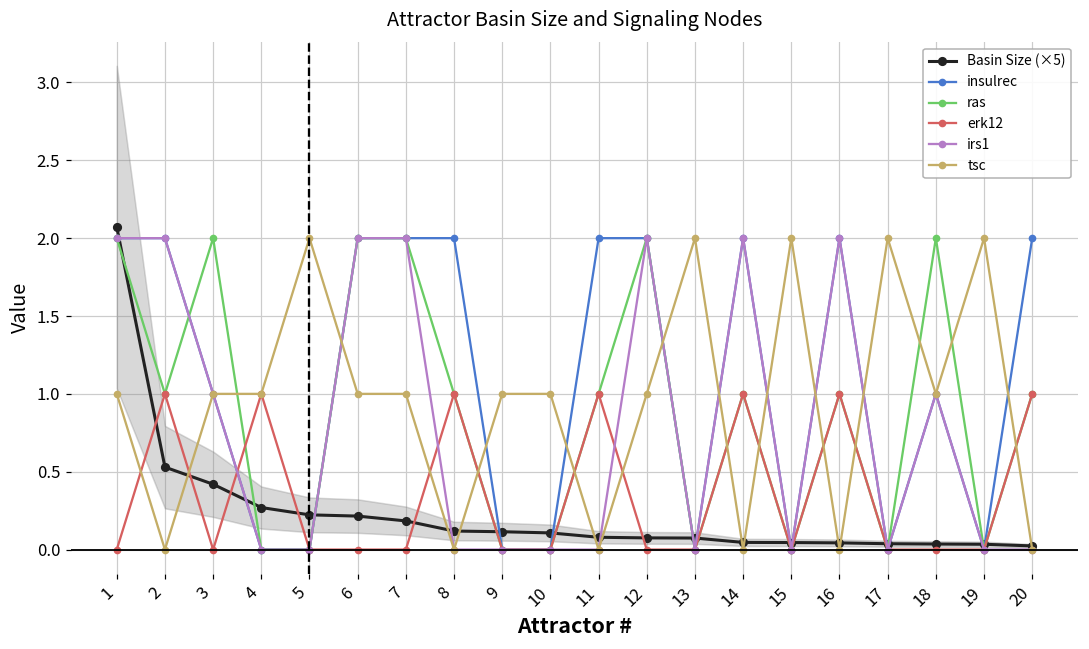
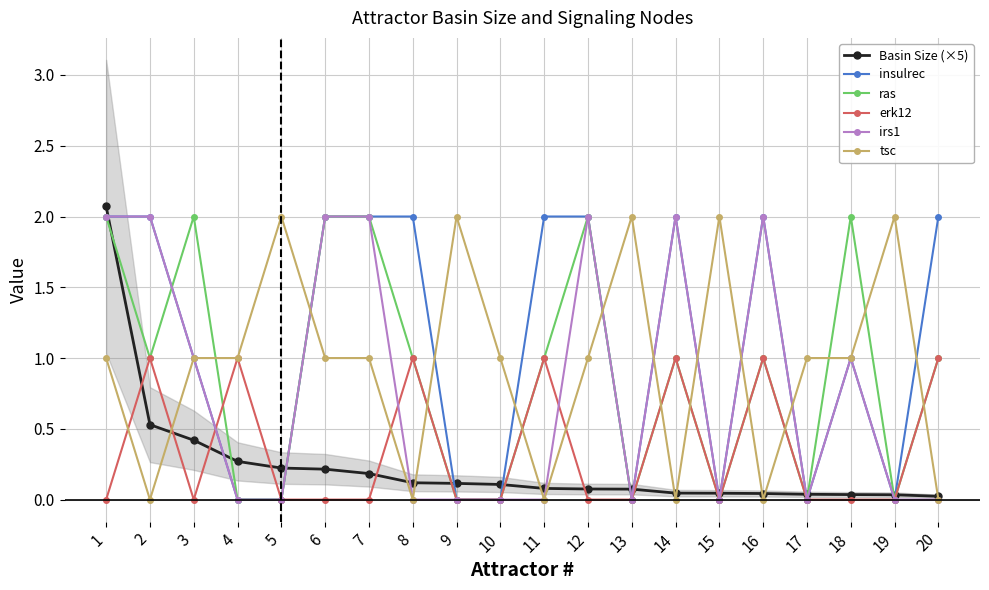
tsc, 9: 1 -> 2
tsc, 17: 2 -> 1
